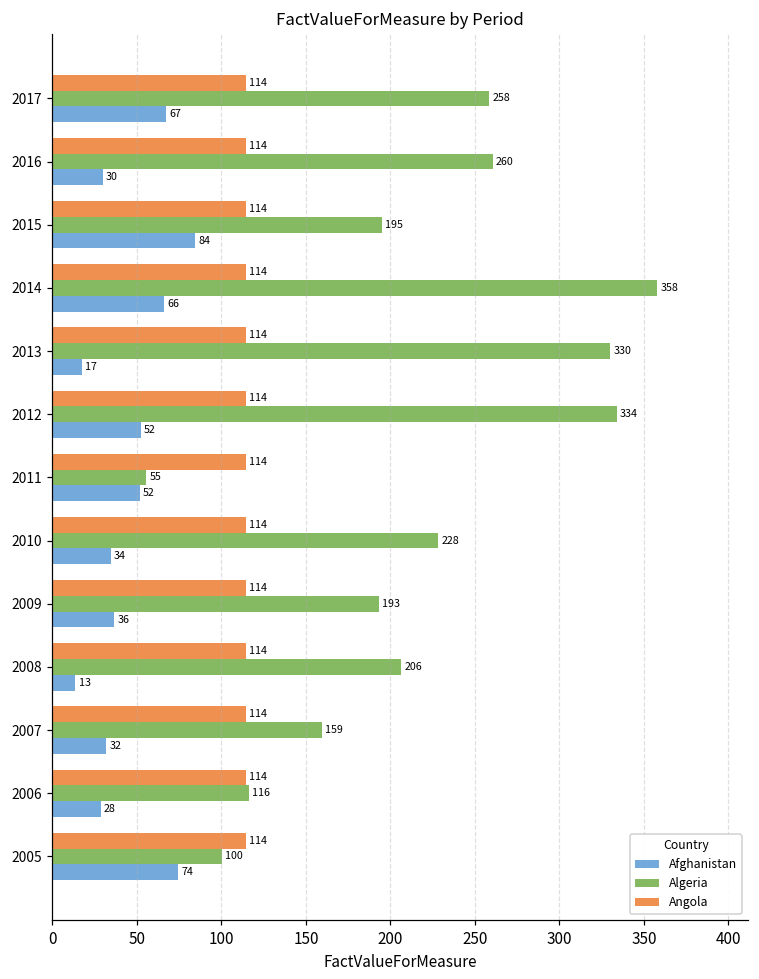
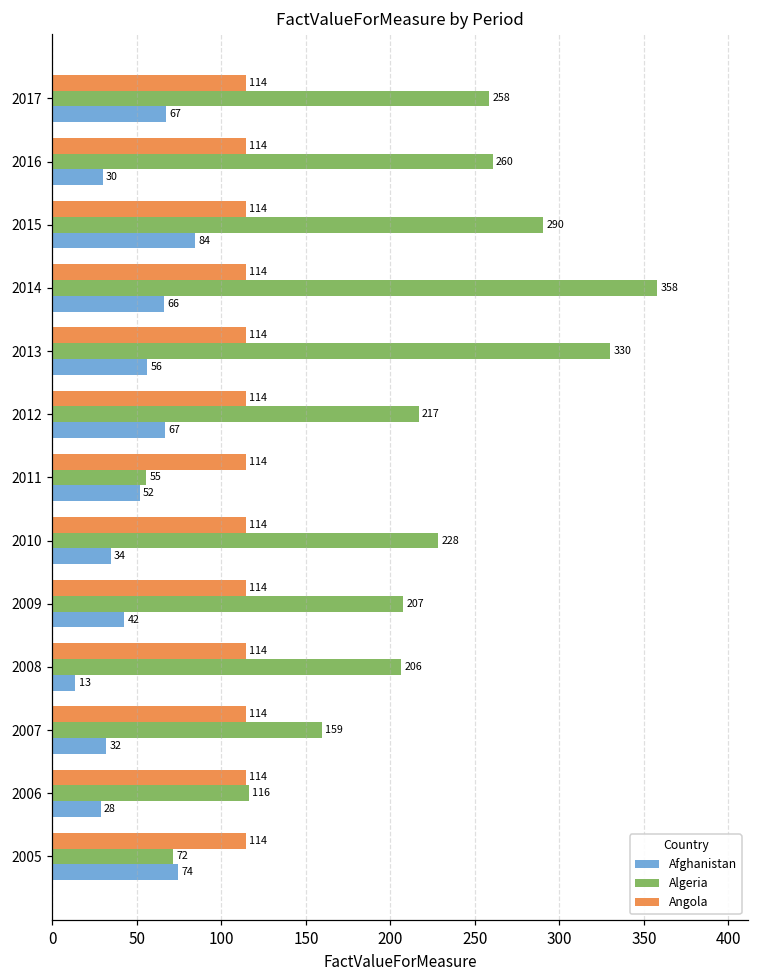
Algeria, 2015: 195 -> 290
Afghanistan, 2013: 17 -> 56
Algeria, 2012: 334 -> 217
Afghanistan, 2012: 52 -> 67
Algeria, 2009: 193 -> 207
Afghanistan, 2009: 36 -> 42
Algeria, 2005: 100 -> 72
